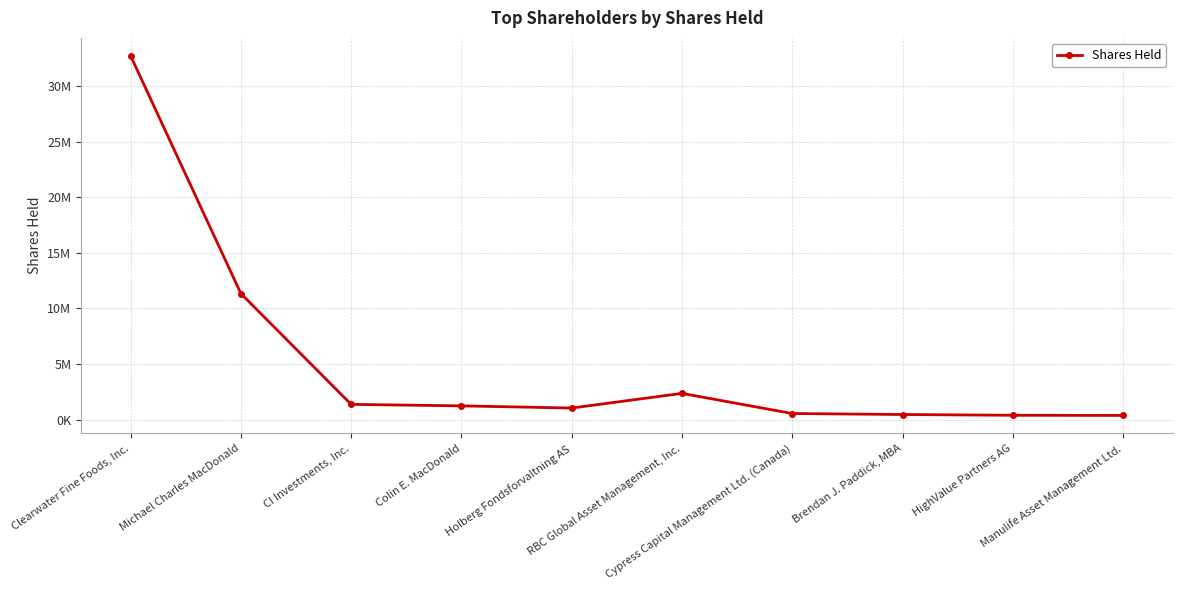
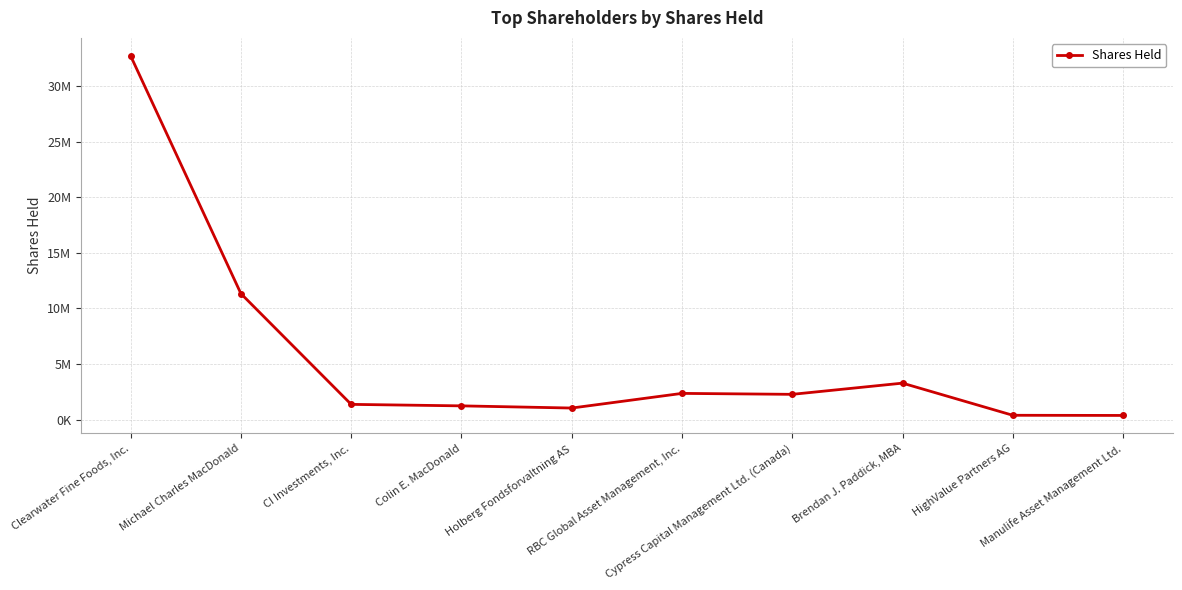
Cypress Capital Management Ltd. (Canada): 500000 -> 2300000
Brendan J. Paddick, MBA: 500000 -> 3300000
